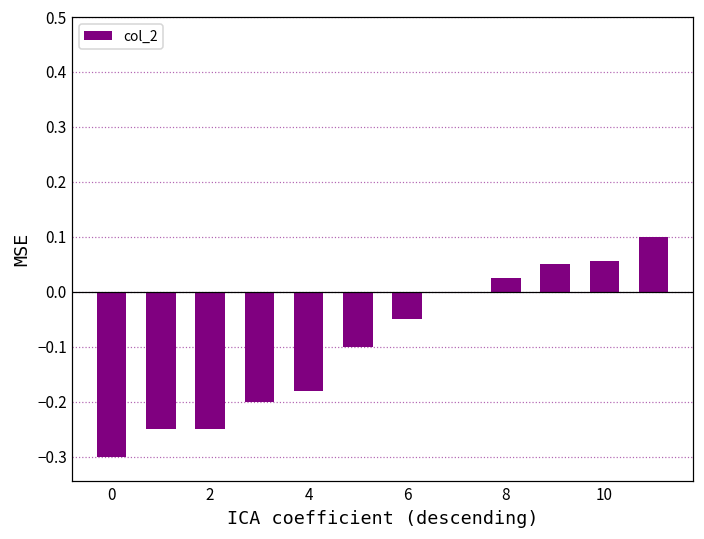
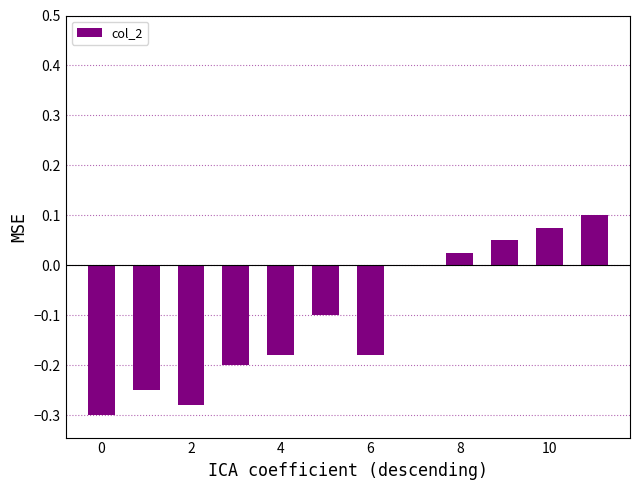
2: -0.25 -> -0.28
6: -0.05 -> -0.18
10: 0.06 -> 0.08
